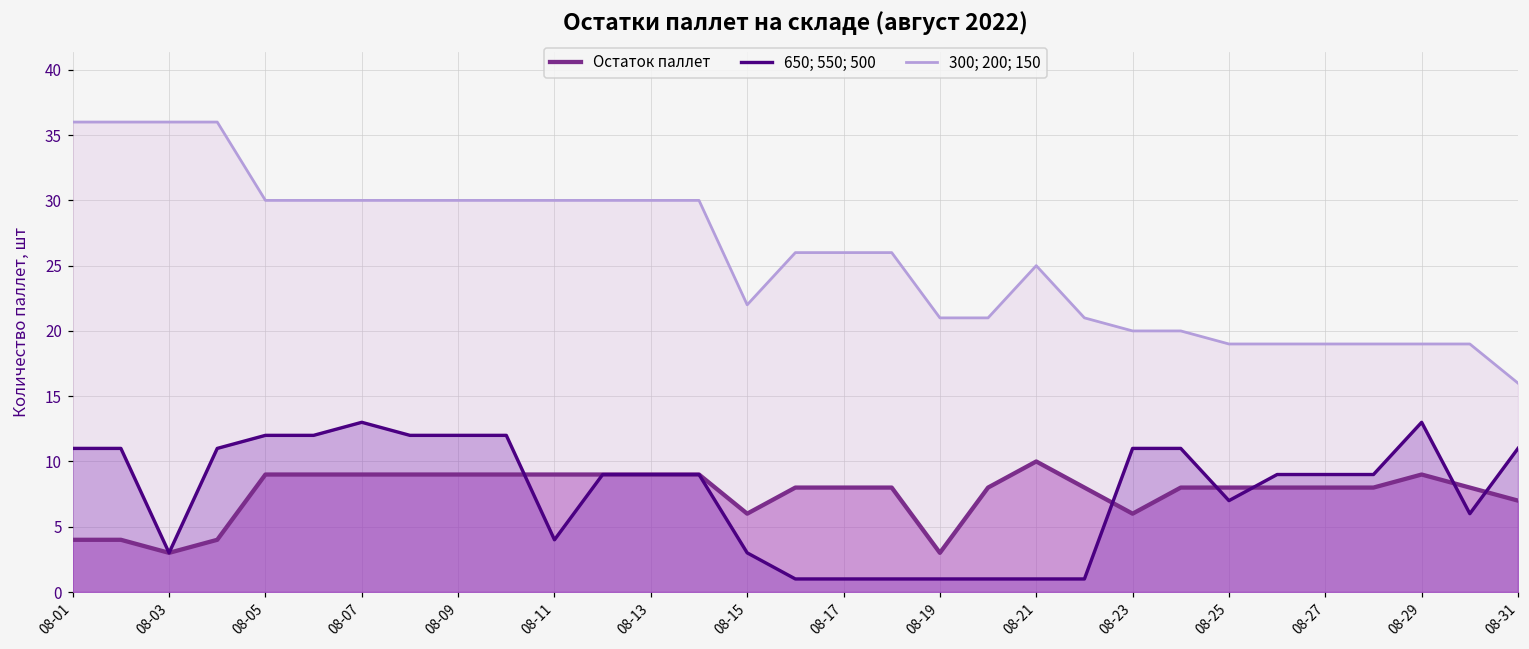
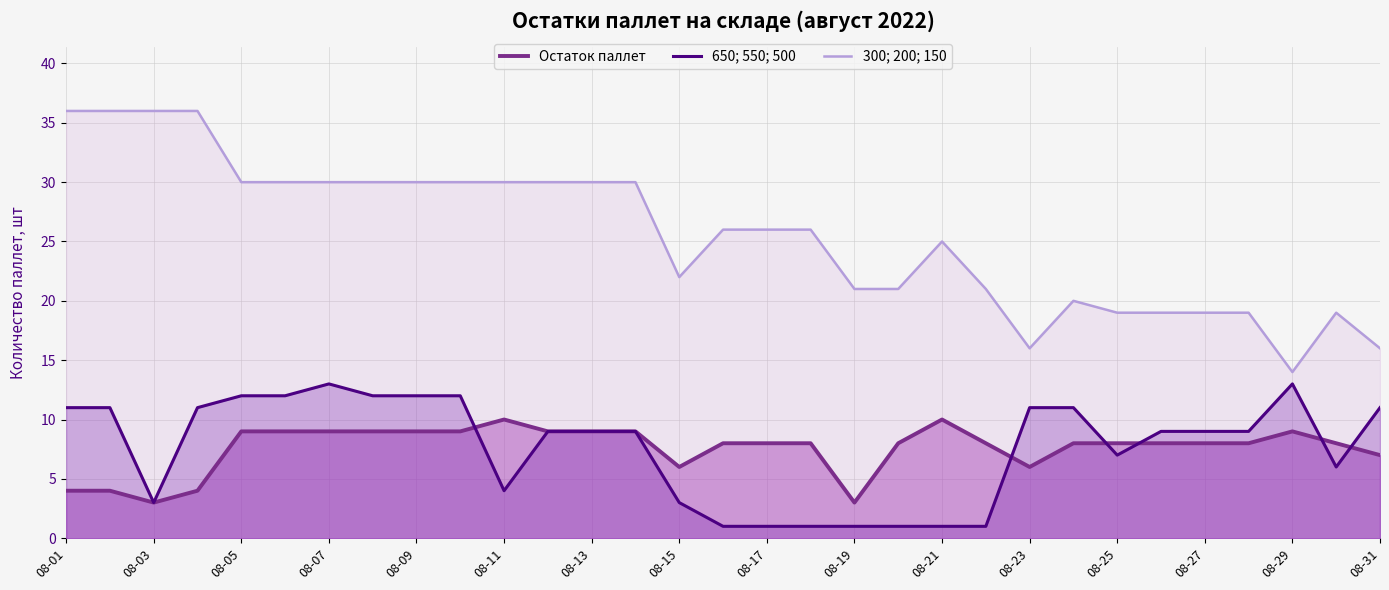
Остаток паллет, 08-11: 9 -> 10
300; 200; 150, 08-23: 20 -> 16
300; 200; 150, 08-29: 19 -> 14
